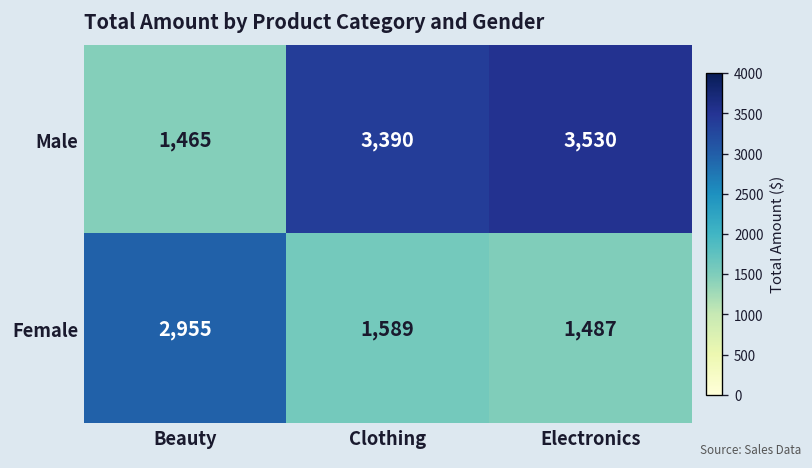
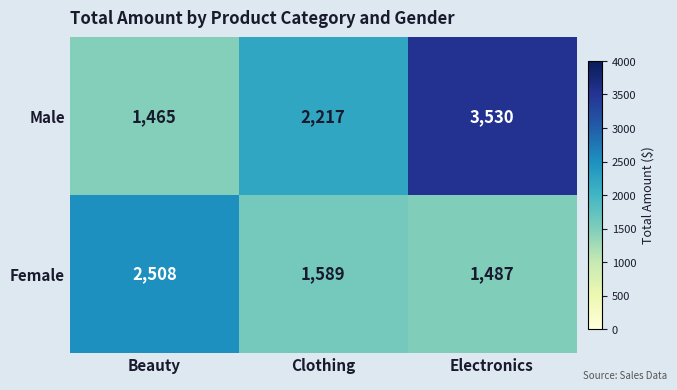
Male, Clothing: 3,390 -> 2,217
Female, Beauty: 2,955 -> 2,508
